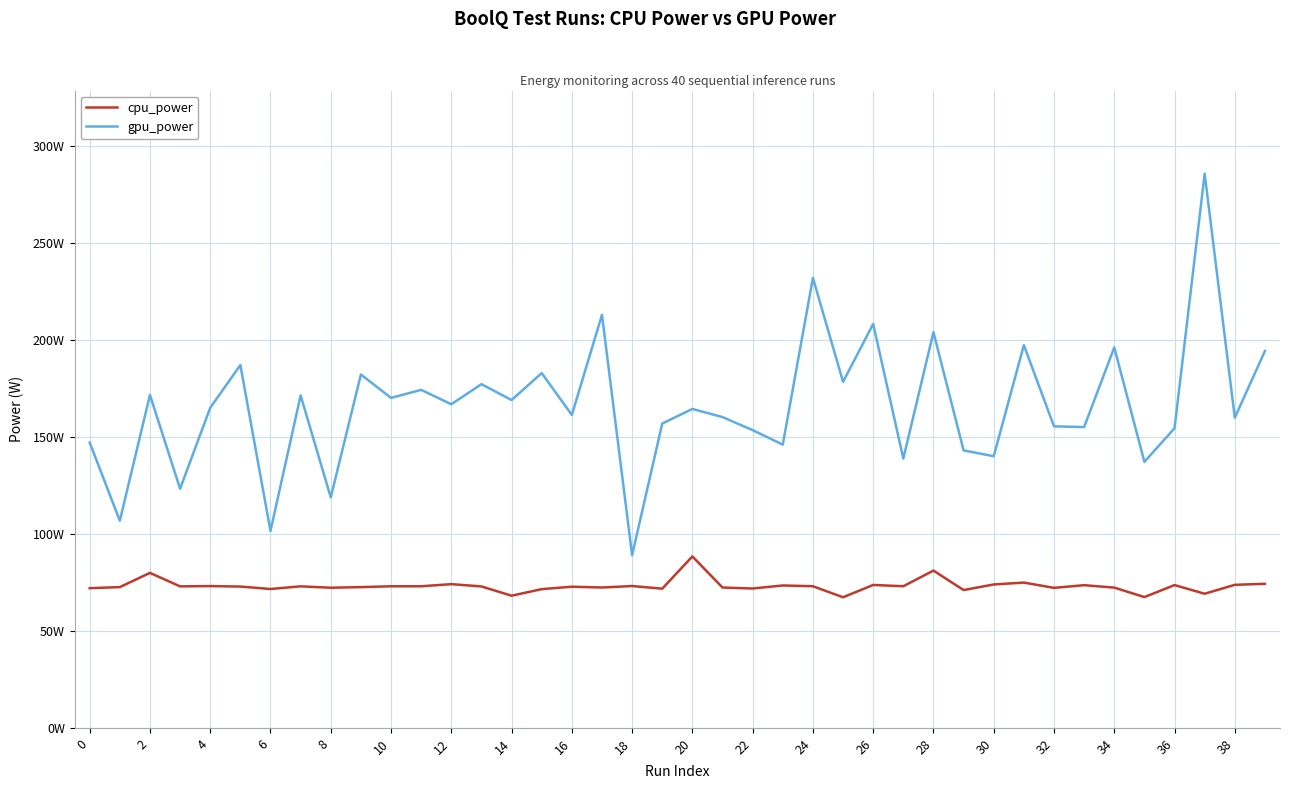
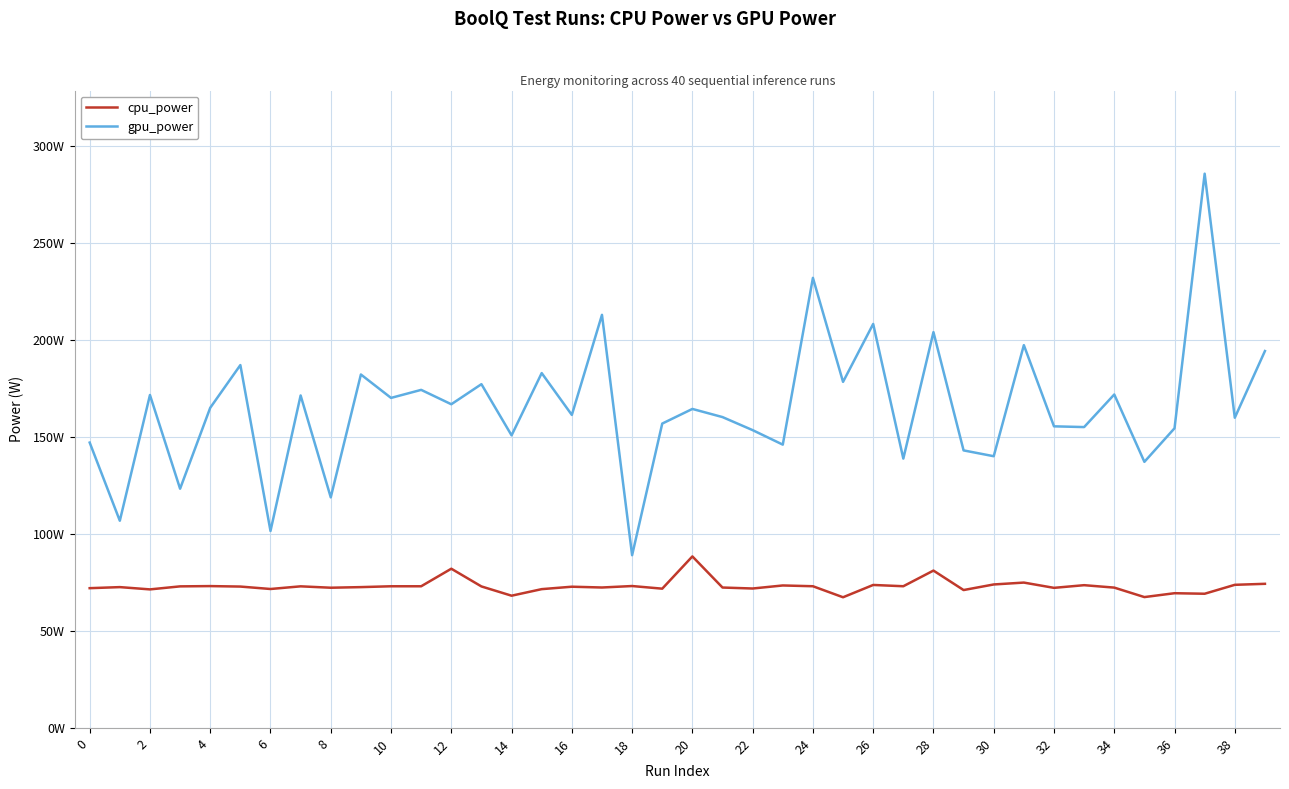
cpu_power, 2: 80W -> 71W
cpu_power, 12: 74W -> 82W
gpu_power, 14: 169W -> 151W
gpu_power, 34: 196W -> 172W
cpu_power, 36: 74W -> 69W
